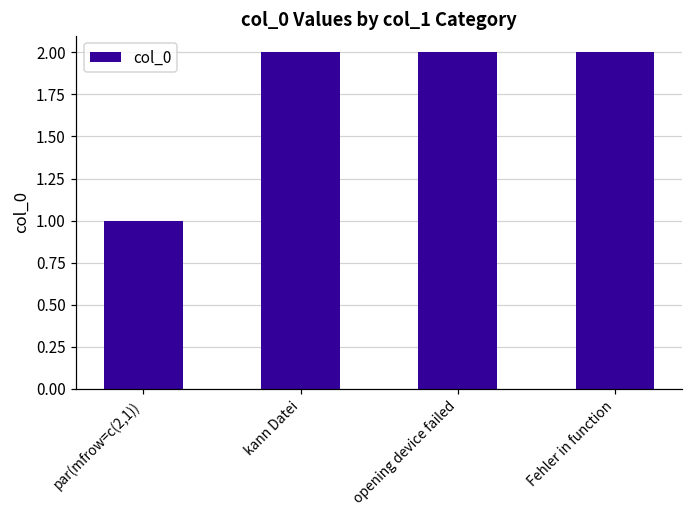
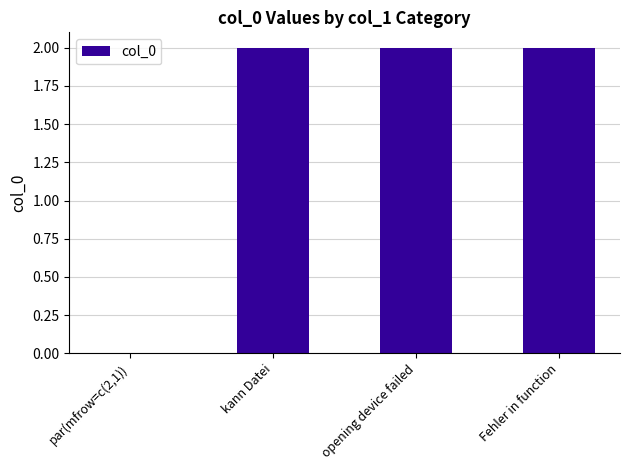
par(mfrow=c(2,1)): 1 -> 0
